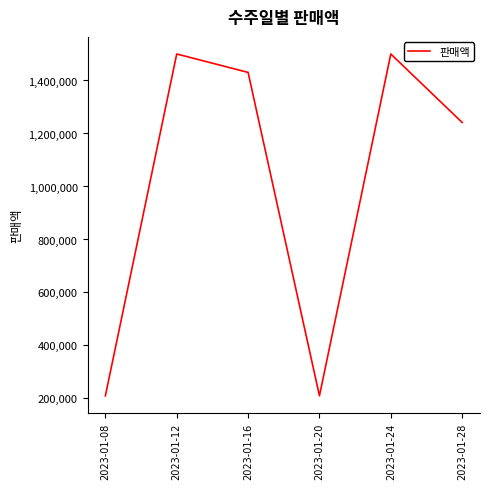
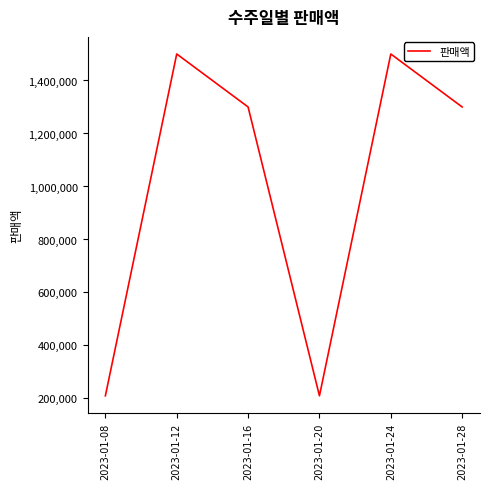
2023-01-16: 1,430,000 -> 1,300,000
2023-01-28: 1,240,000 -> 1,300,000
